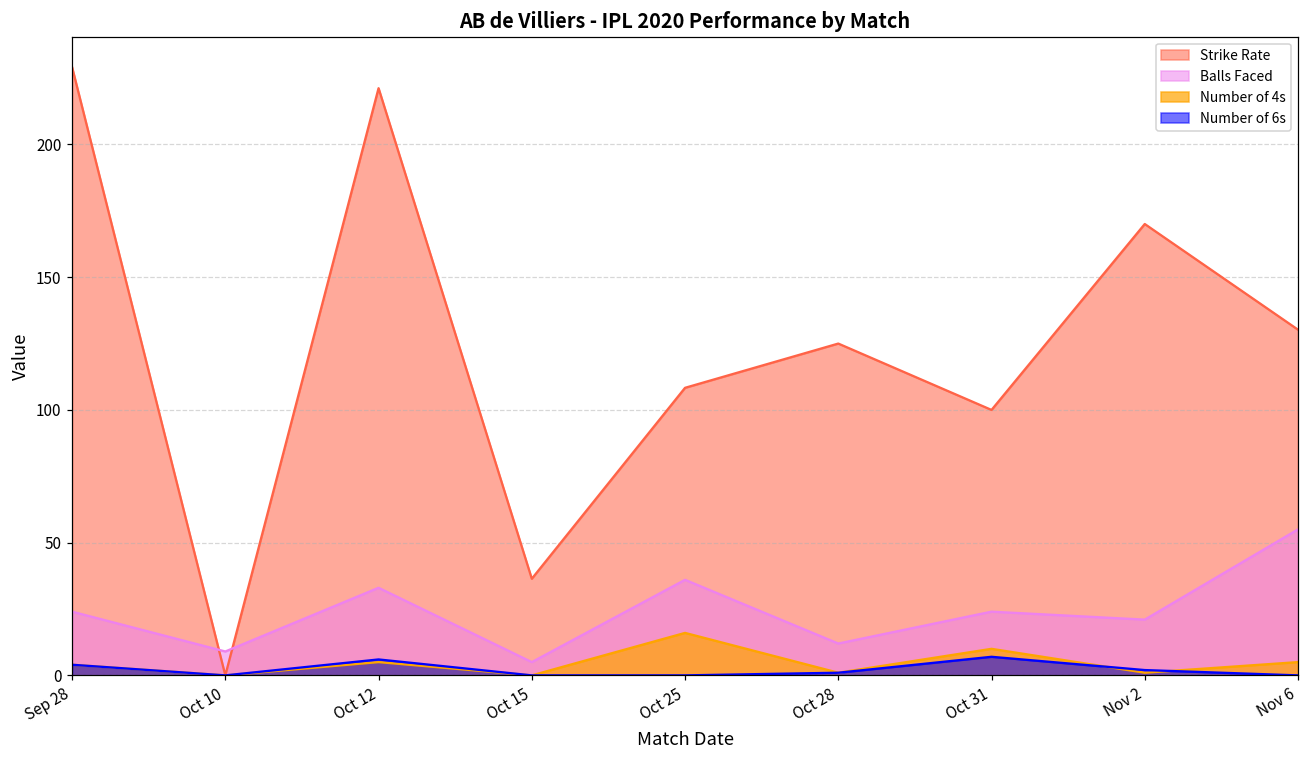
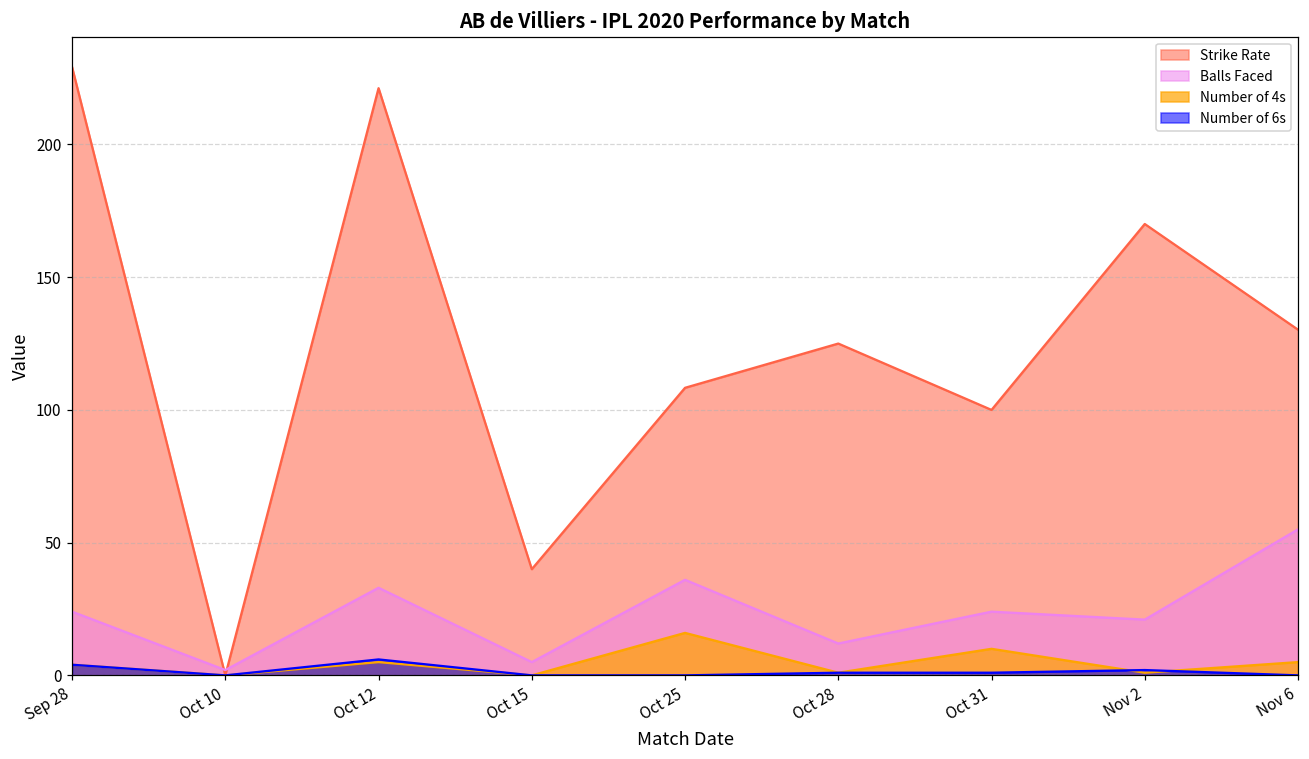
Balls Faced, Oct 10: 9 -> 2
Strike Rate, Oct 15: 36 -> 40
Number of 6s, Oct 31: 7 -> 1
